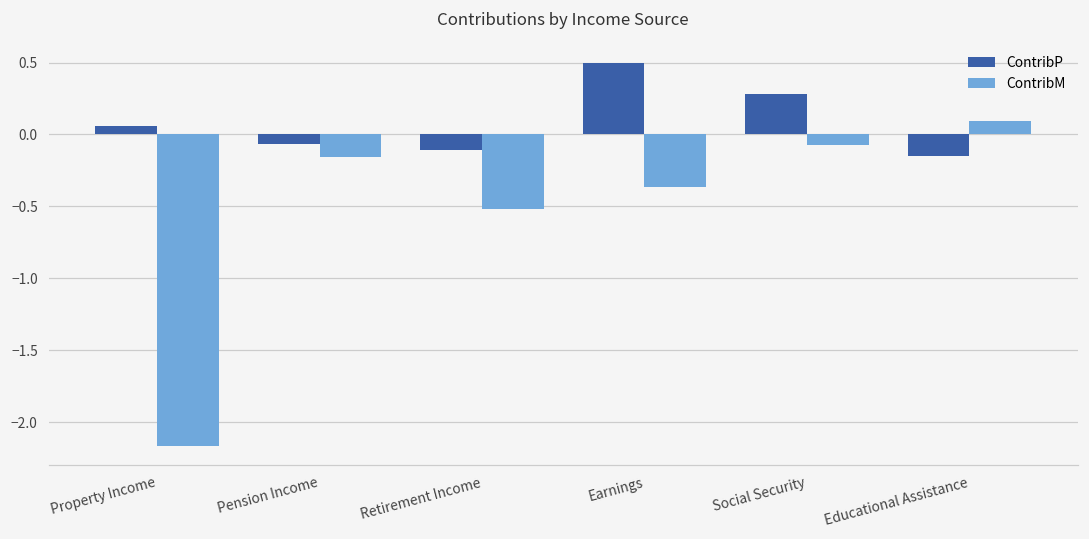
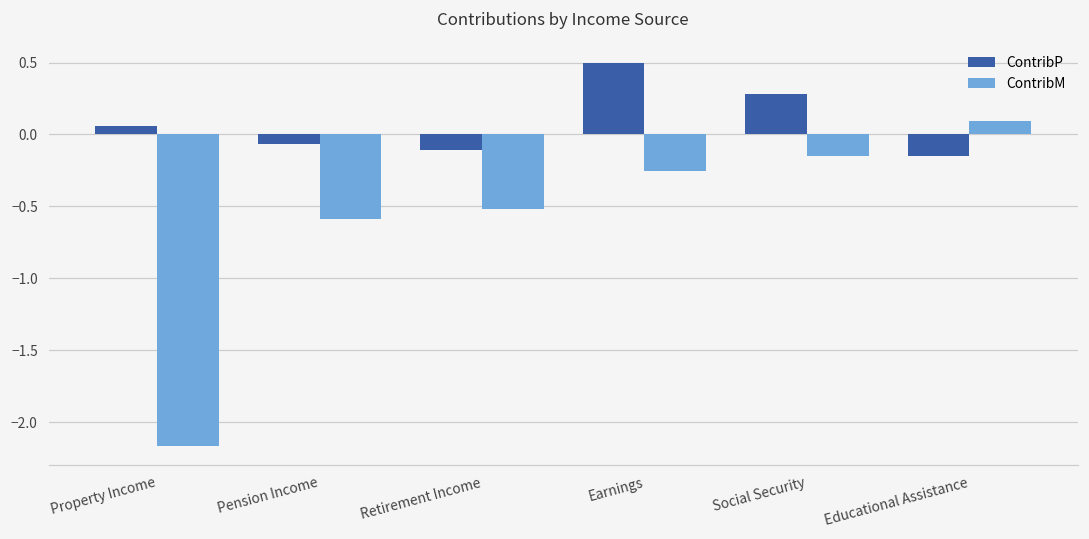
ContribM, Pension Income: -0.16 -> -0.58
ContribM, Earnings: -0.37 -> -0.26
ContribM, Social Security: -0.07 -> -0.15
